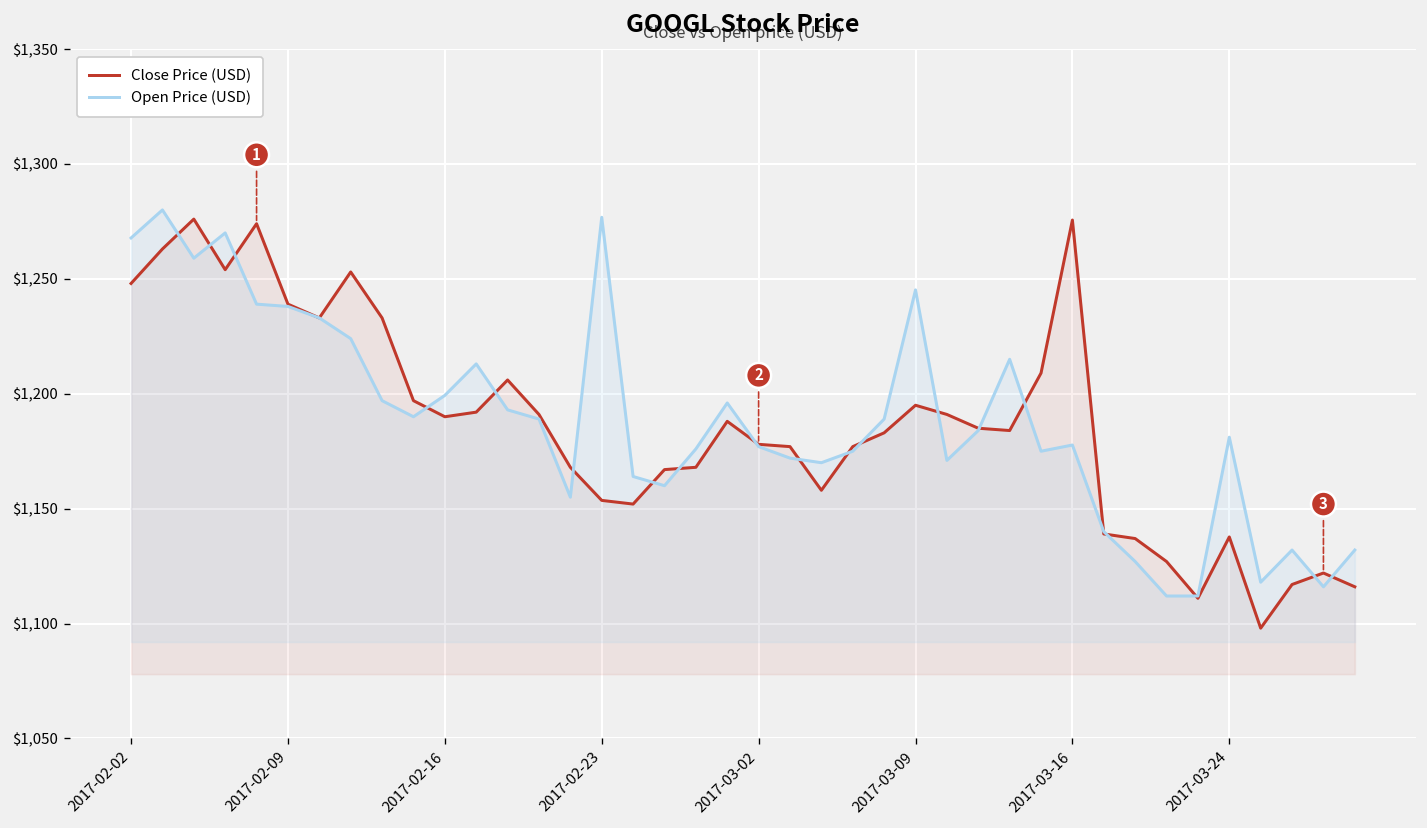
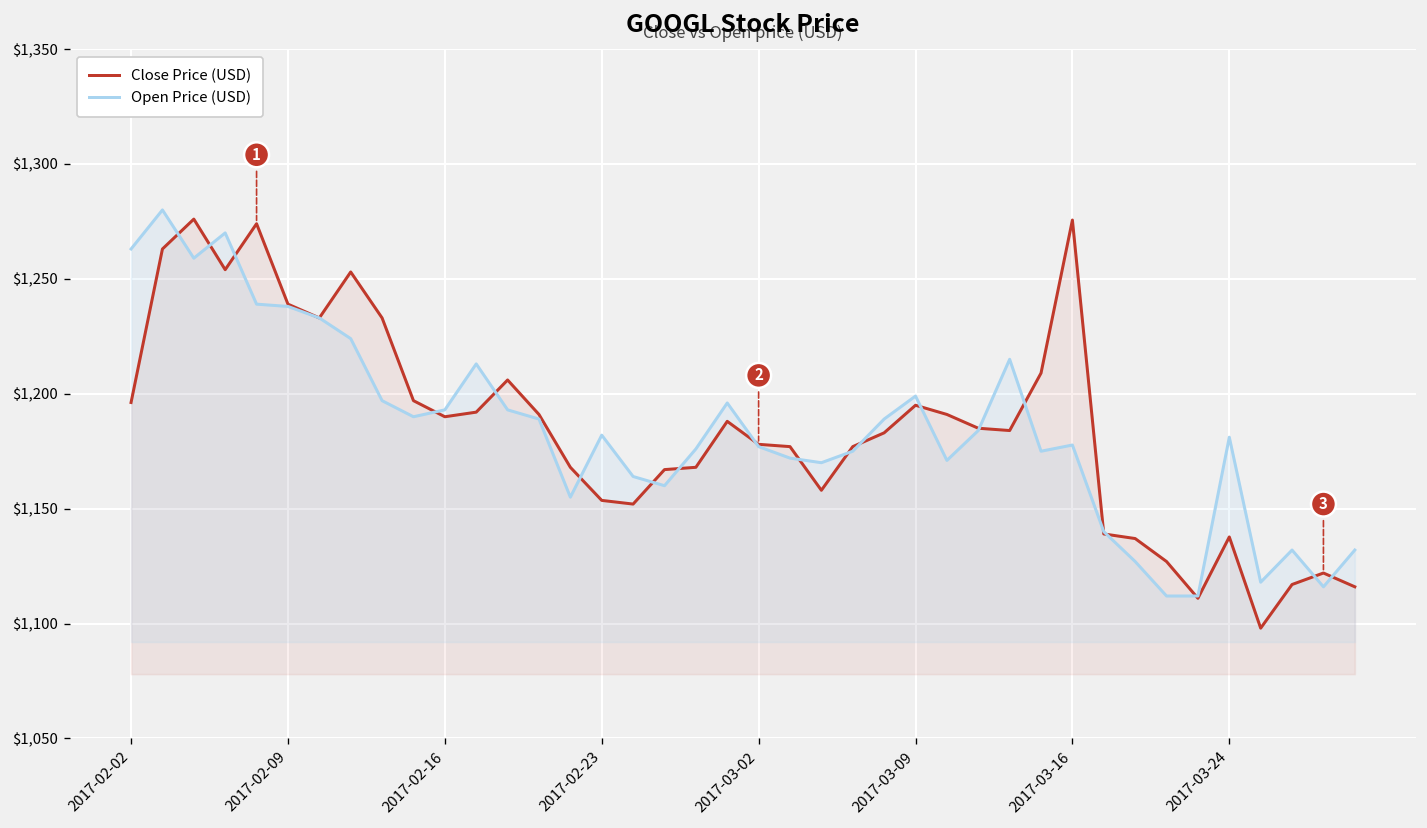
Close Price (USD), 2017-02-02: $1,248 -> $1,196
Open Price (USD), 2017-02-02: $1,268 -> $1,263
Open Price (USD), 2017-02-16: $1,199 -> $1,193
Open Price (USD), 2017-02-23: $1,277 -> $1,182
Open Price (USD), 2017-03-09: $1,245 -> $1,199
